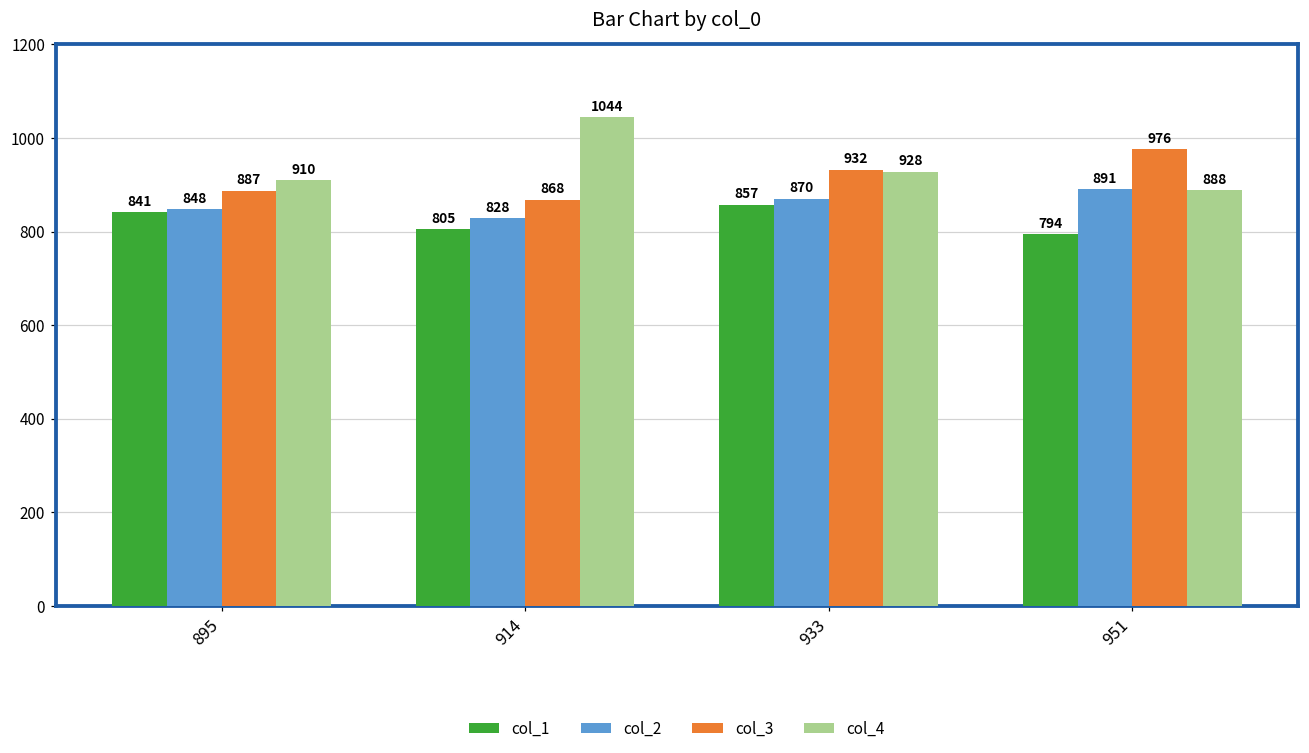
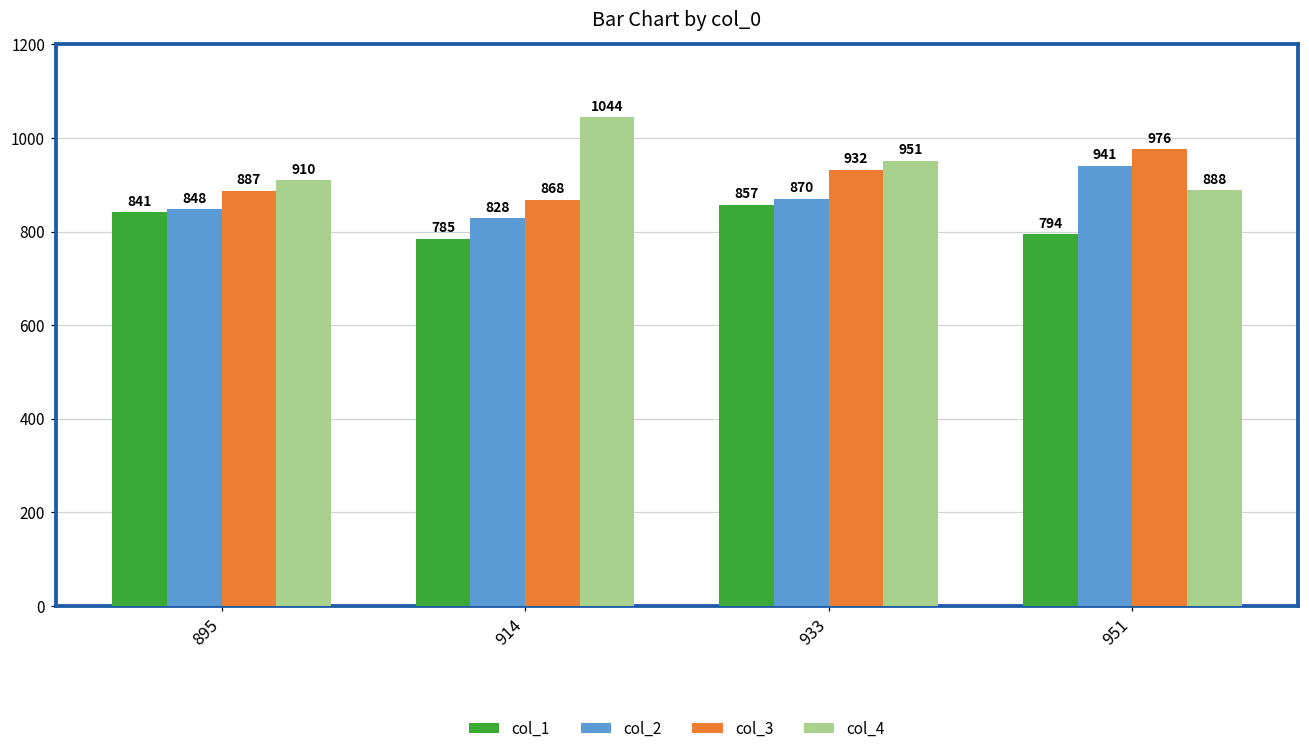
col_1, 914: 805 -> 785
col_4, 933: 928 -> 951
col_2, 951: 891 -> 941
